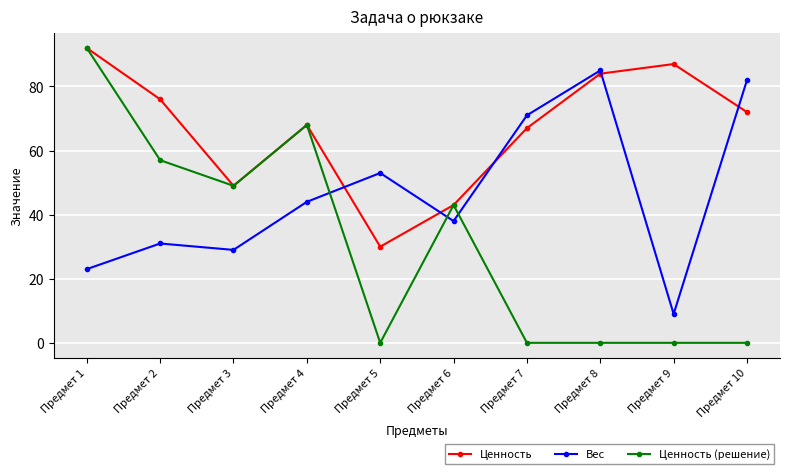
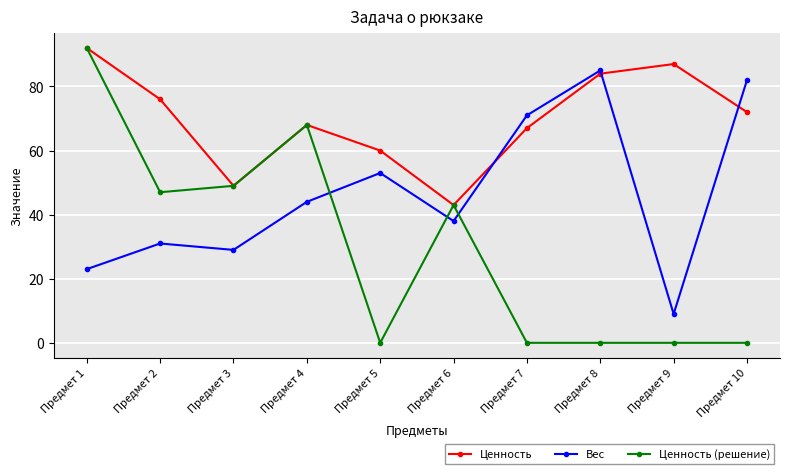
Ценность (решение), Предмет 2: 57 -> 47
Ценность, Предмет 5: 30 -> 60
